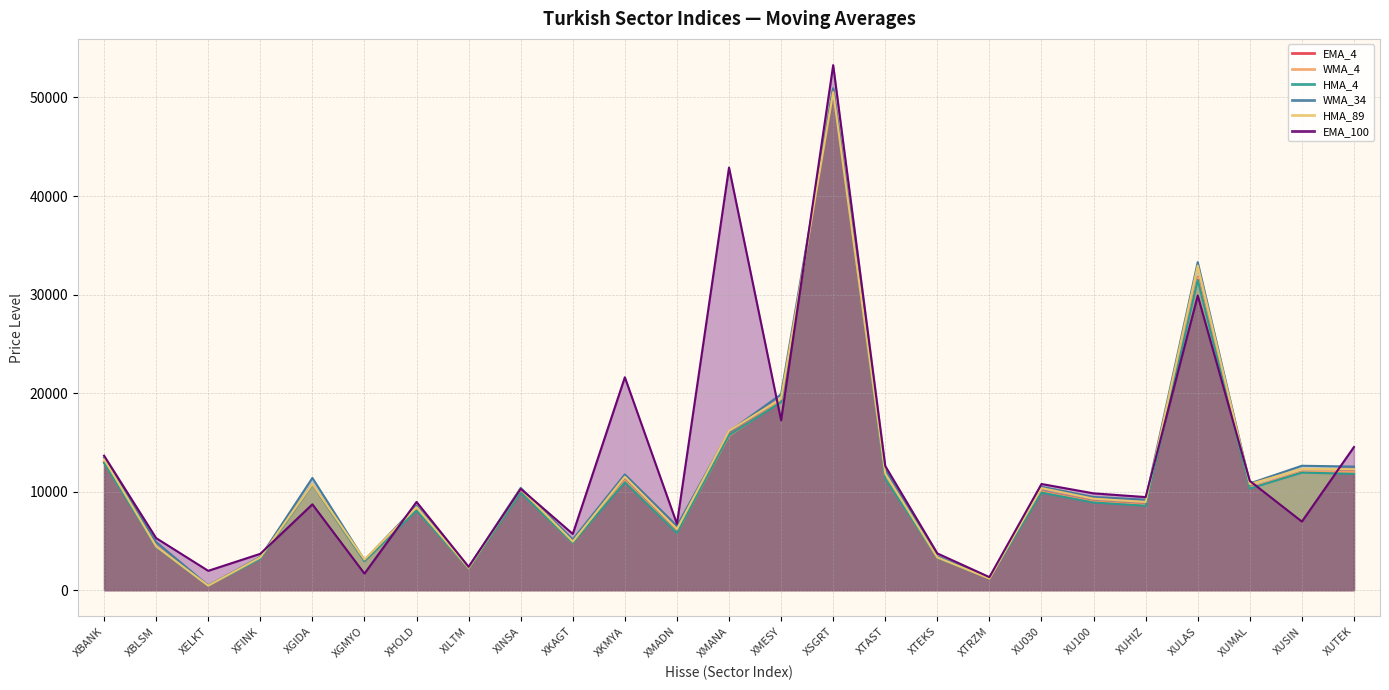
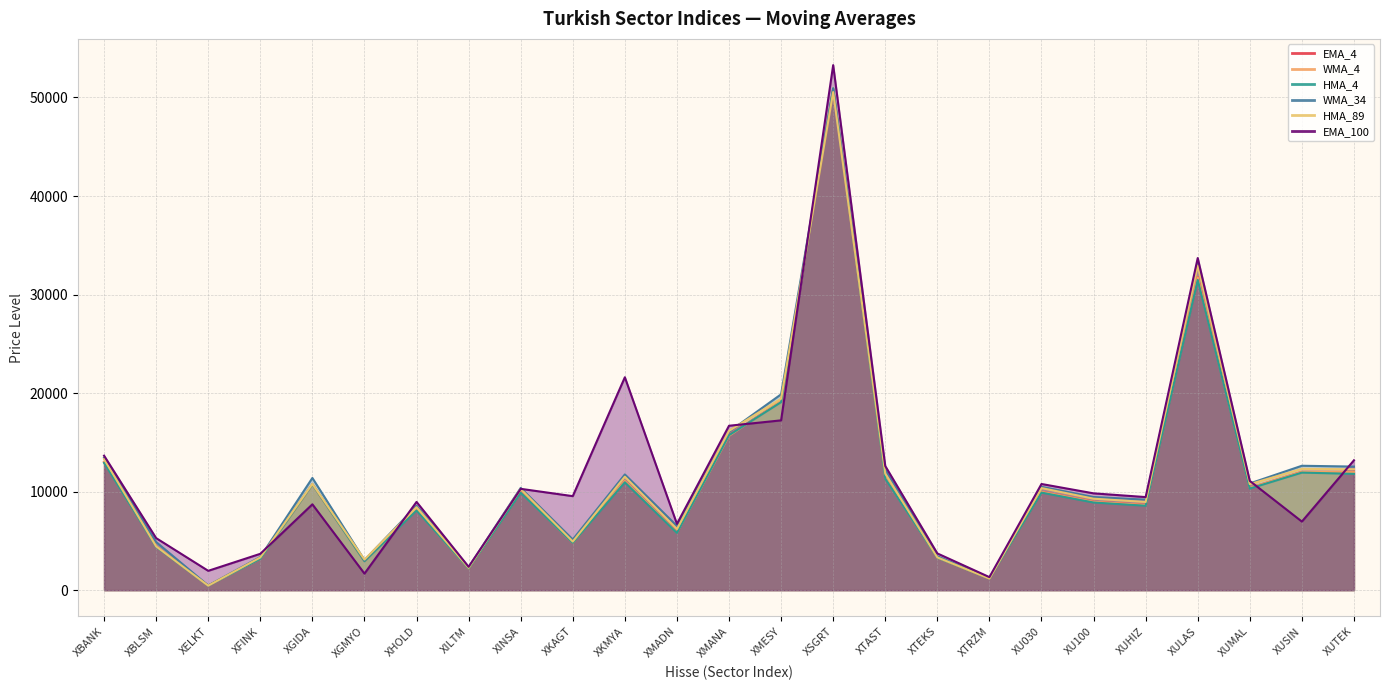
EMA_100, XKAGT: 6000 -> 10000
EMA_100, XMANA: 43000 -> 17000
EMA_100, XULAS: 30000 -> 34000
EMA_100, XUTEK: 15000 -> 13000
